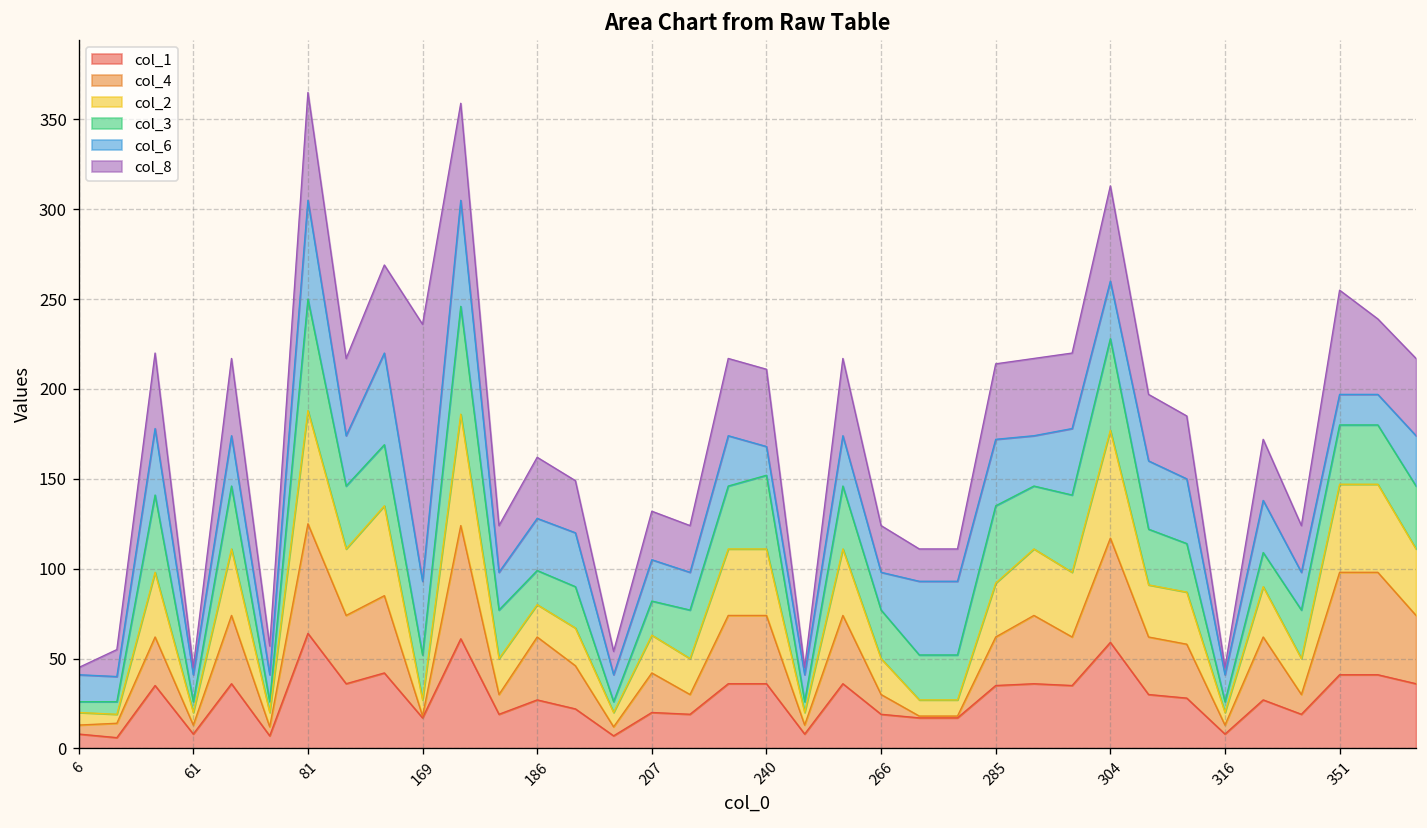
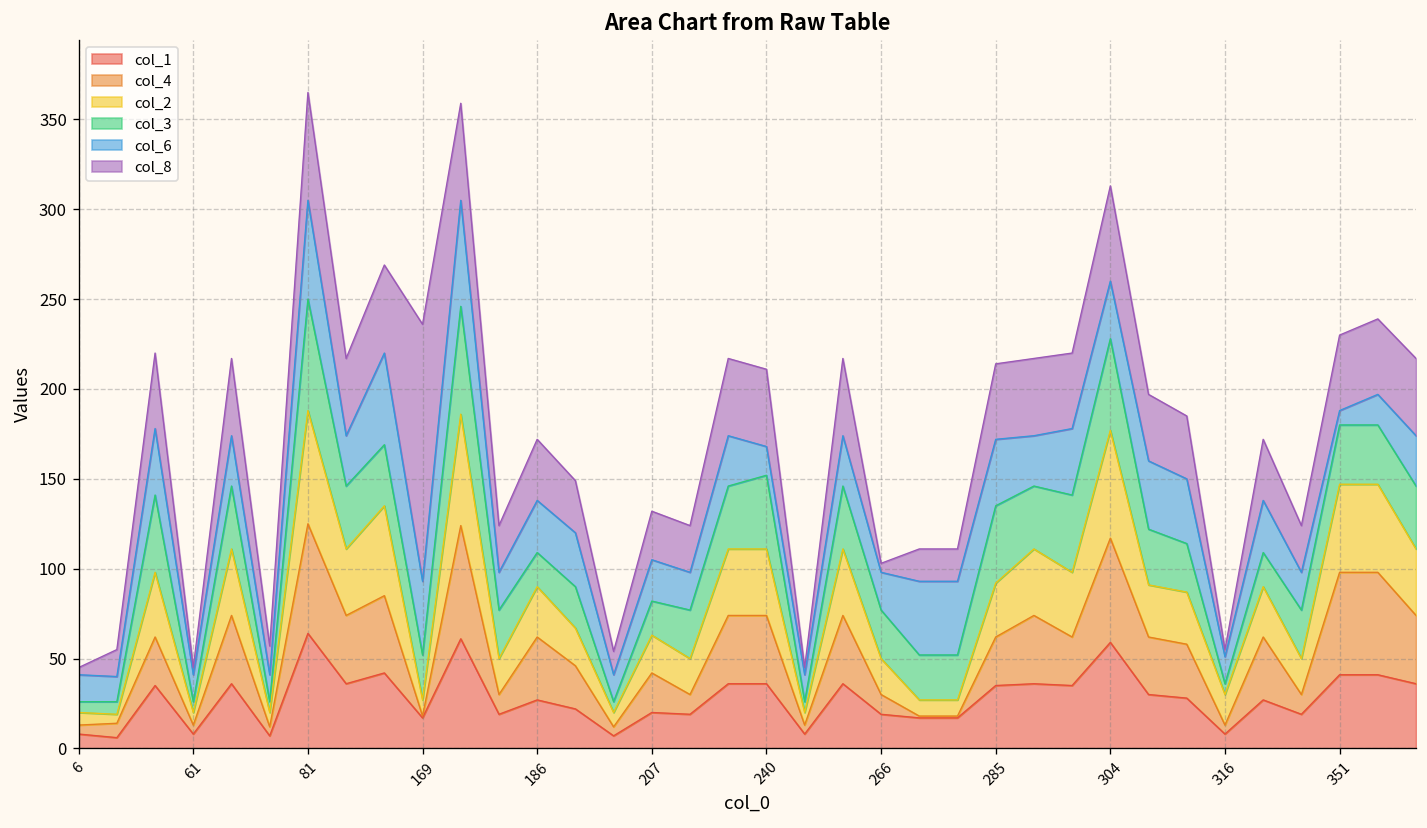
col_2, 186: 18 -> 28
col_8, 266: 26 -> 5
col_2, 316: 7 -> 17
col_6, 351: 17 -> 8
col_8, 351: 58 -> 42
